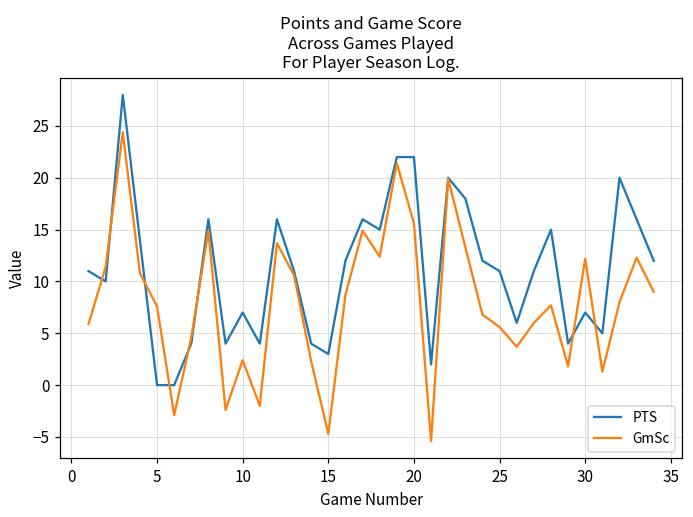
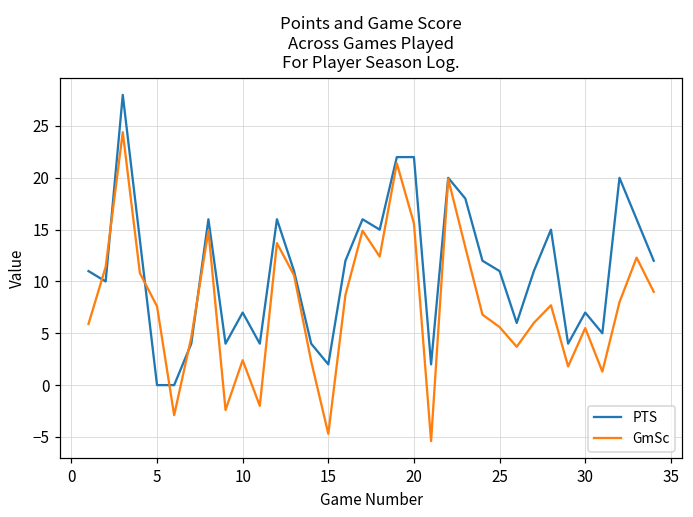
PTS, 15: 3 -> 2
GmSc, 30: 12 -> 6
